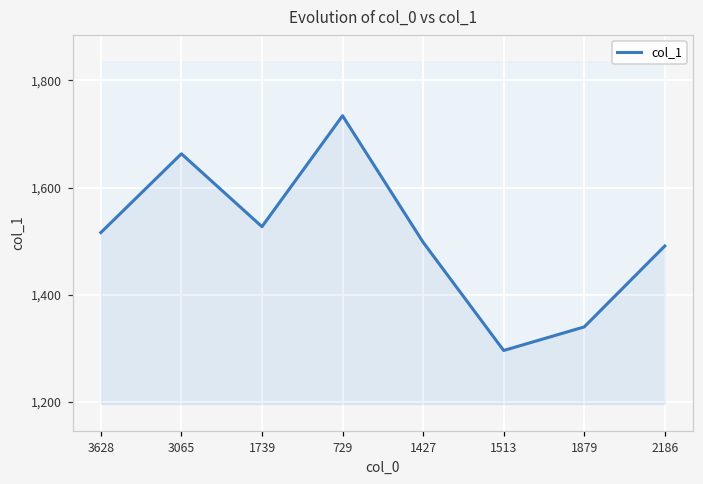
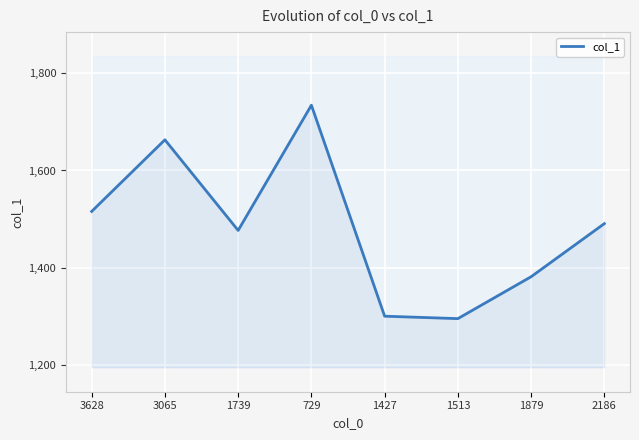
col_1, 1739: 1,530 -> 1,480
col_1, 1427: 1,500 -> 1,300
col_1, 1879: 1,340 -> 1,380
